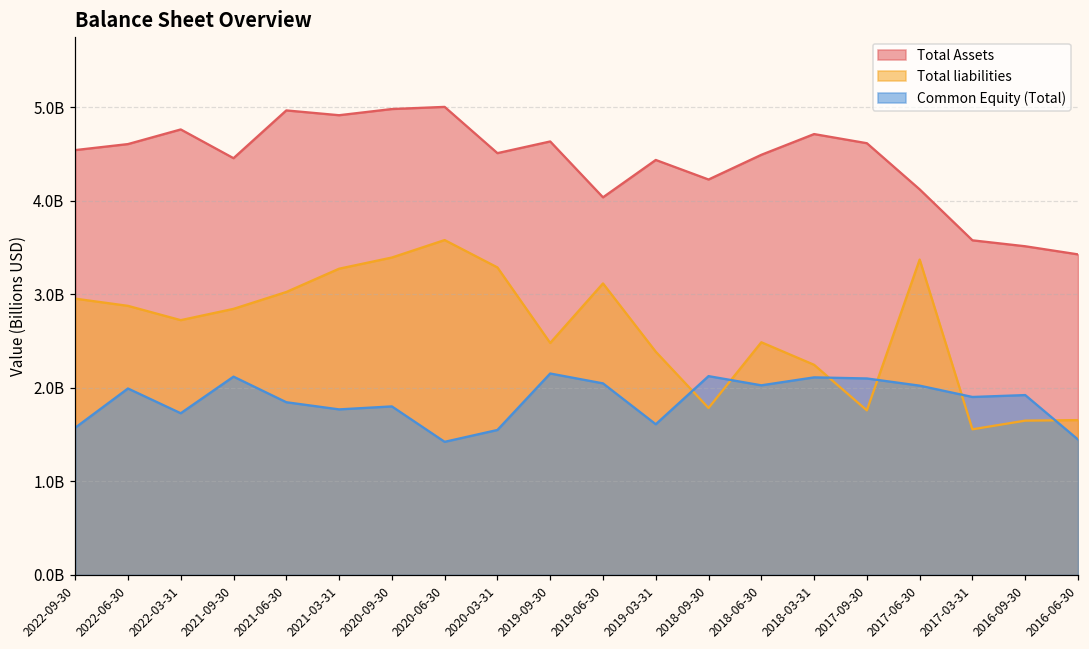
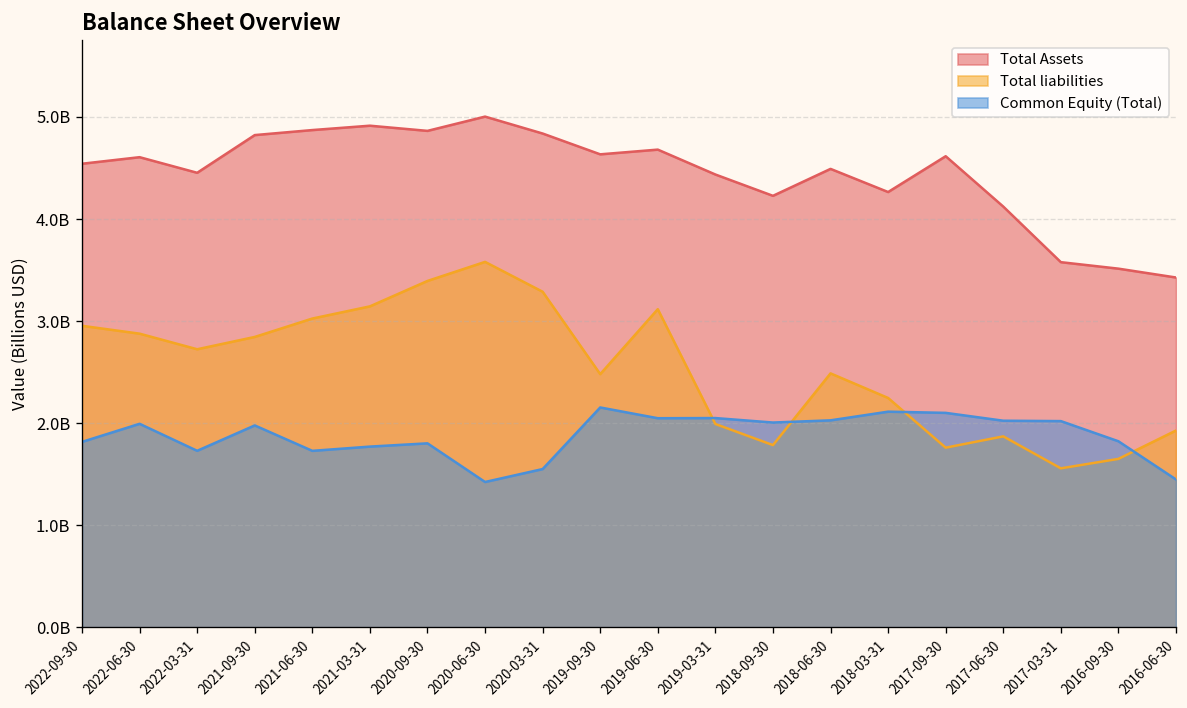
Common Equity (Total), 2022-09-30: 1600000000 -> 1800000000
Total Assets, 2022-03-31: 4800000000 -> 4500000000
Total Assets, 2021-09-30: 4500000000 -> 4800000000
Common Equity (Total), 2021-09-30: 2100000000 -> 2000000000
Total Assets, 2021-06-30: 5000000000 -> 4900000000
Common Equity (Total), 2021-06-30: 1800000000 -> 1700000000
Total liabilities, 2021-03-31: 3300000000 -> 3100000000
Total Assets, 2020-09-30: 5000000000 -> 4900000000
Total Assets, 2020-03-31: 4500000000 -> 4800000000
Total Assets, 2019-06-30: 4000000000 -> 4700000000
Total liabilities, 2019-03-31: 2400000000 -> 2000000000
Common Equity (Total), 2019-03-31: 1600000000 -> 2000000000
Common Equity (Total), 2018-09-30: 2100000000 -> 2000000000
Total Assets, 2018-03-31: 4700000000 -> 4300000000
Total liabilities, 2017-06-30: 3400000000 -> 1900000000
Common Equity (Total), 2017-03-31: 1900000000 -> 2000000000
Common Equity (Total), 2016-09-30: 1900000000 -> 1800000000
Total liabilities, 2016-06-30: 1700000000 -> 1900000000
